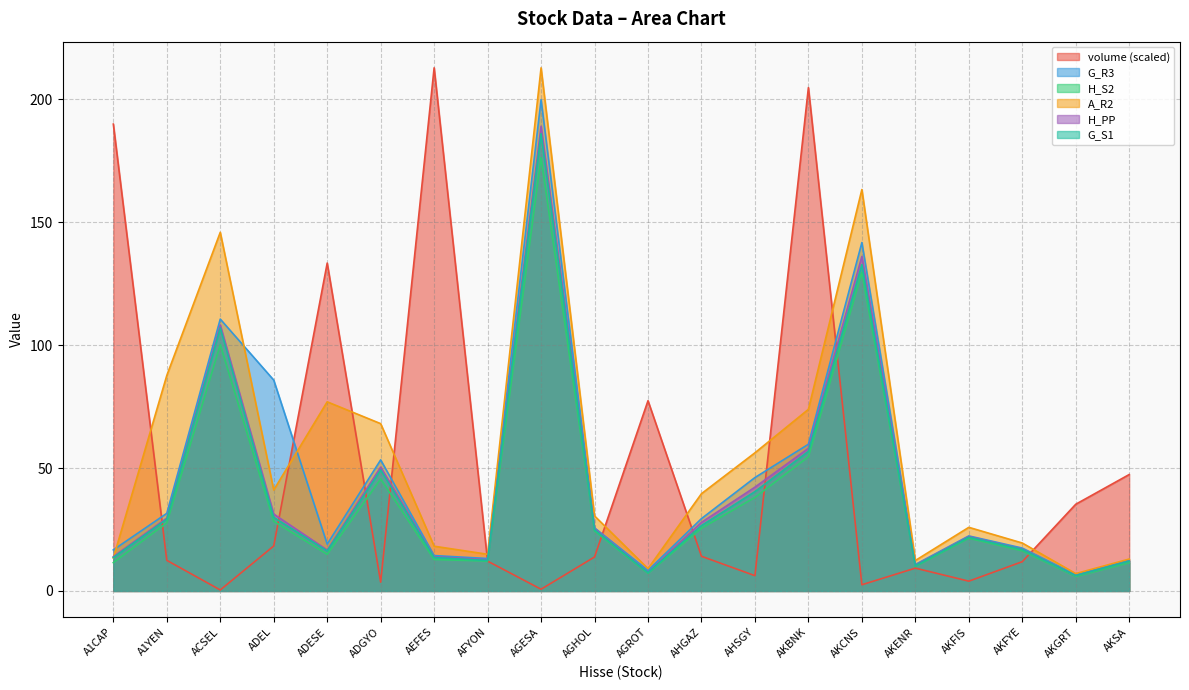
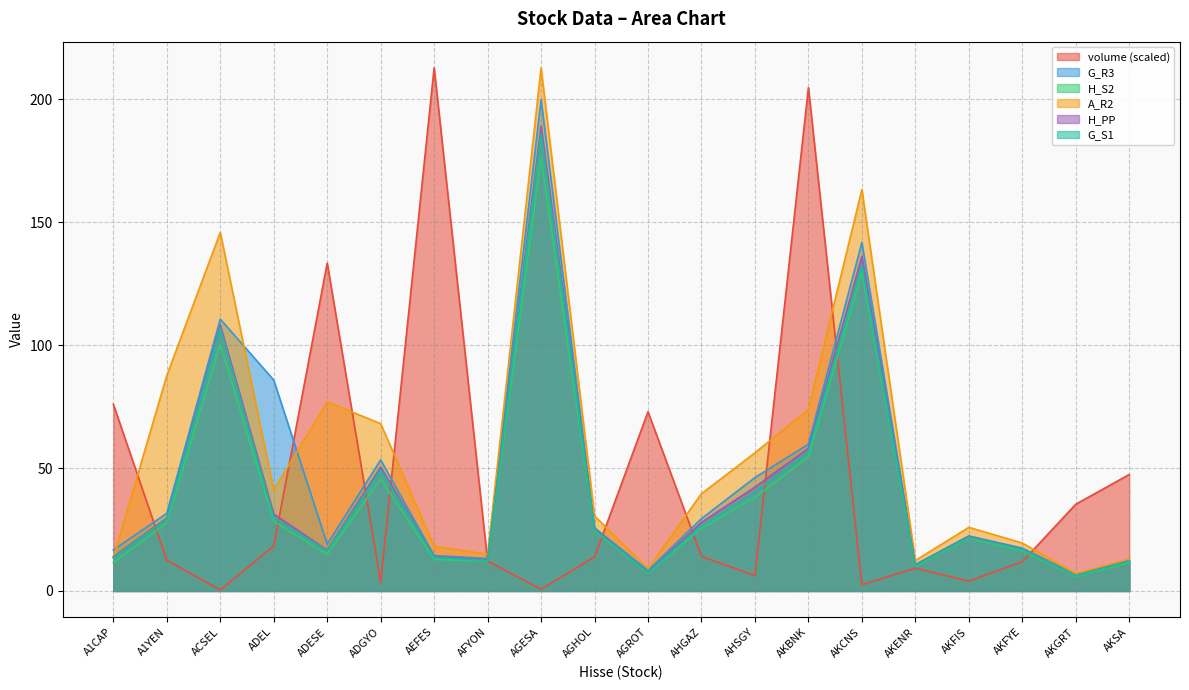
volume (scaled), A1CAP: 190 -> 76
volume (scaled), AGROT: 77 -> 73
